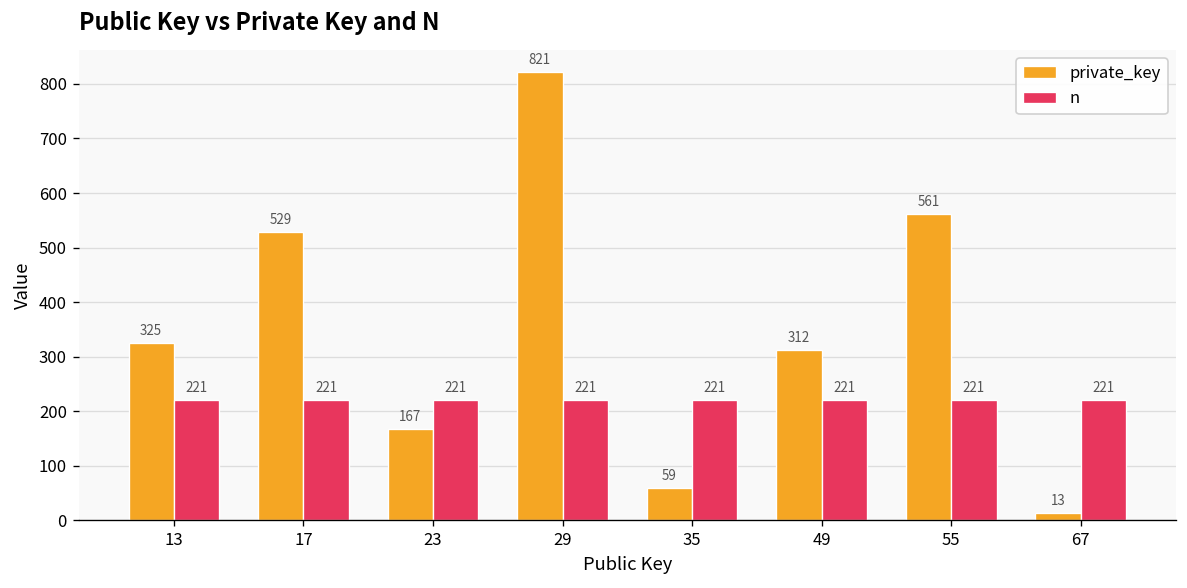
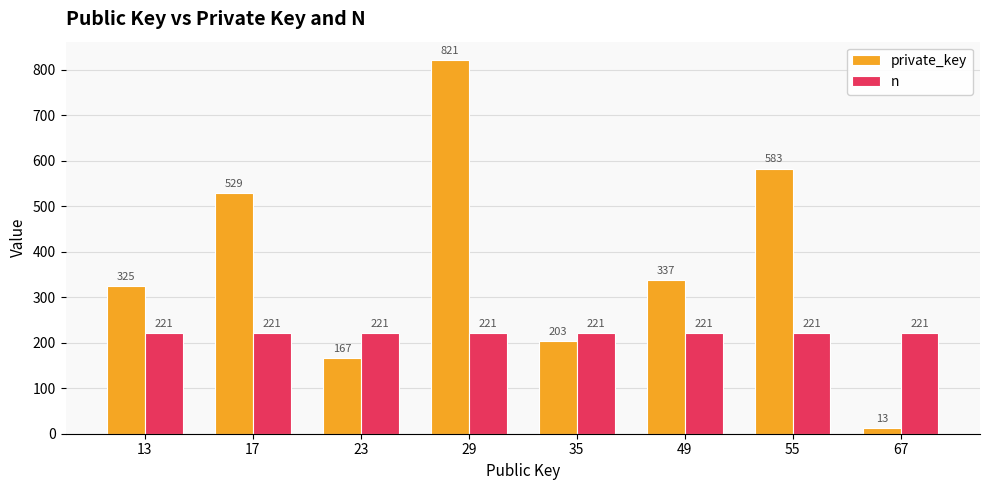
private_key, 35: 59 -> 203
private_key, 49: 312 -> 337
private_key, 55: 561 -> 583
